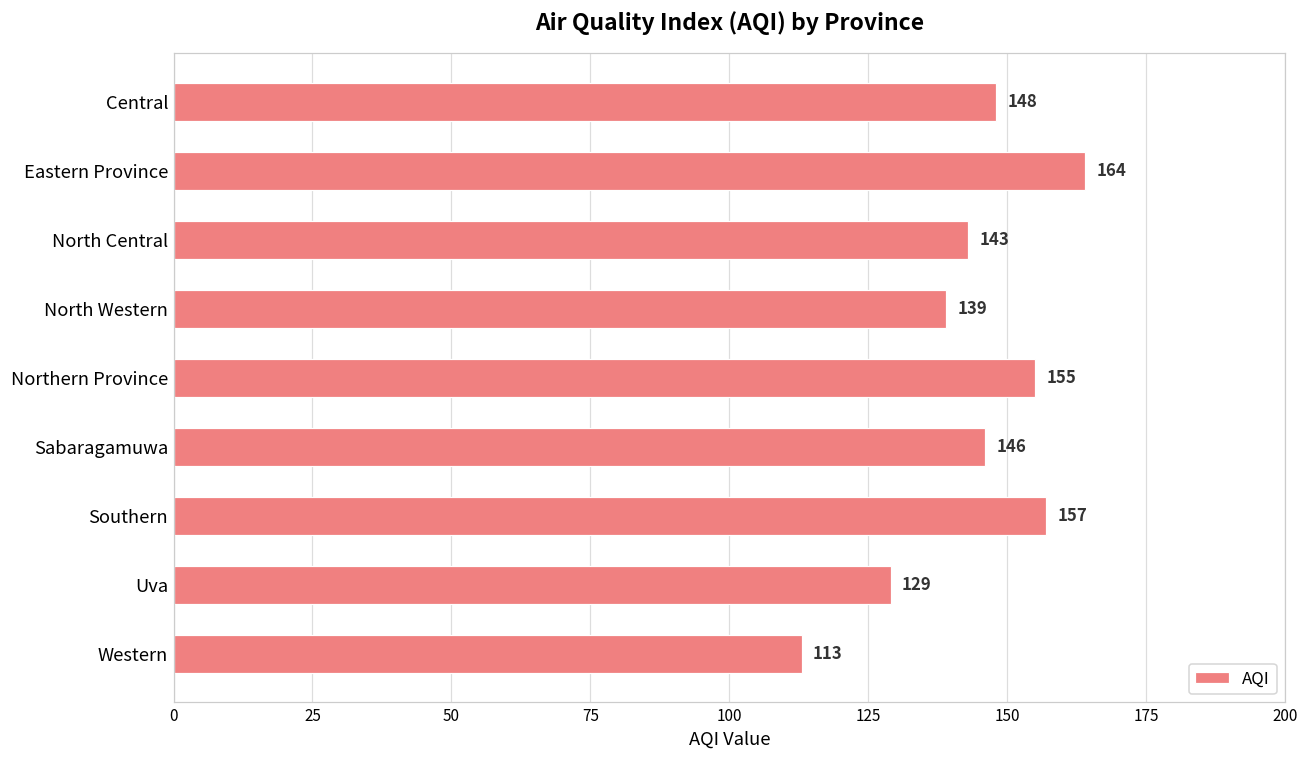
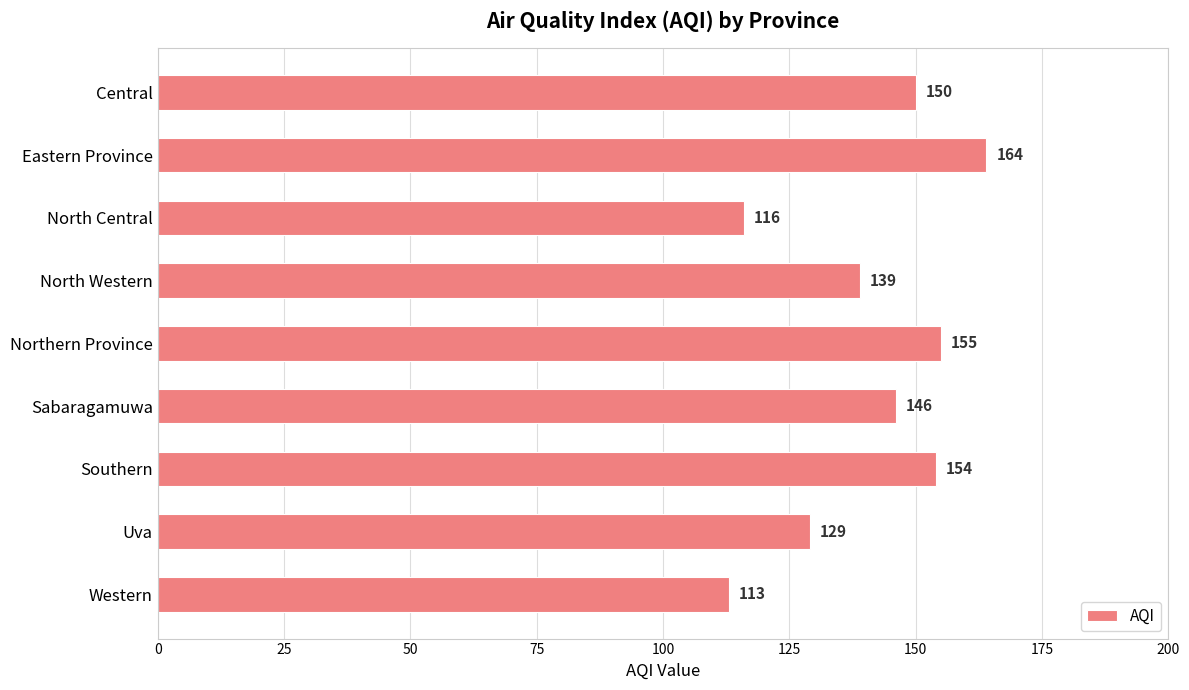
Central: 148 -> 150
North Central: 143 -> 116
Southern: 157 -> 154
